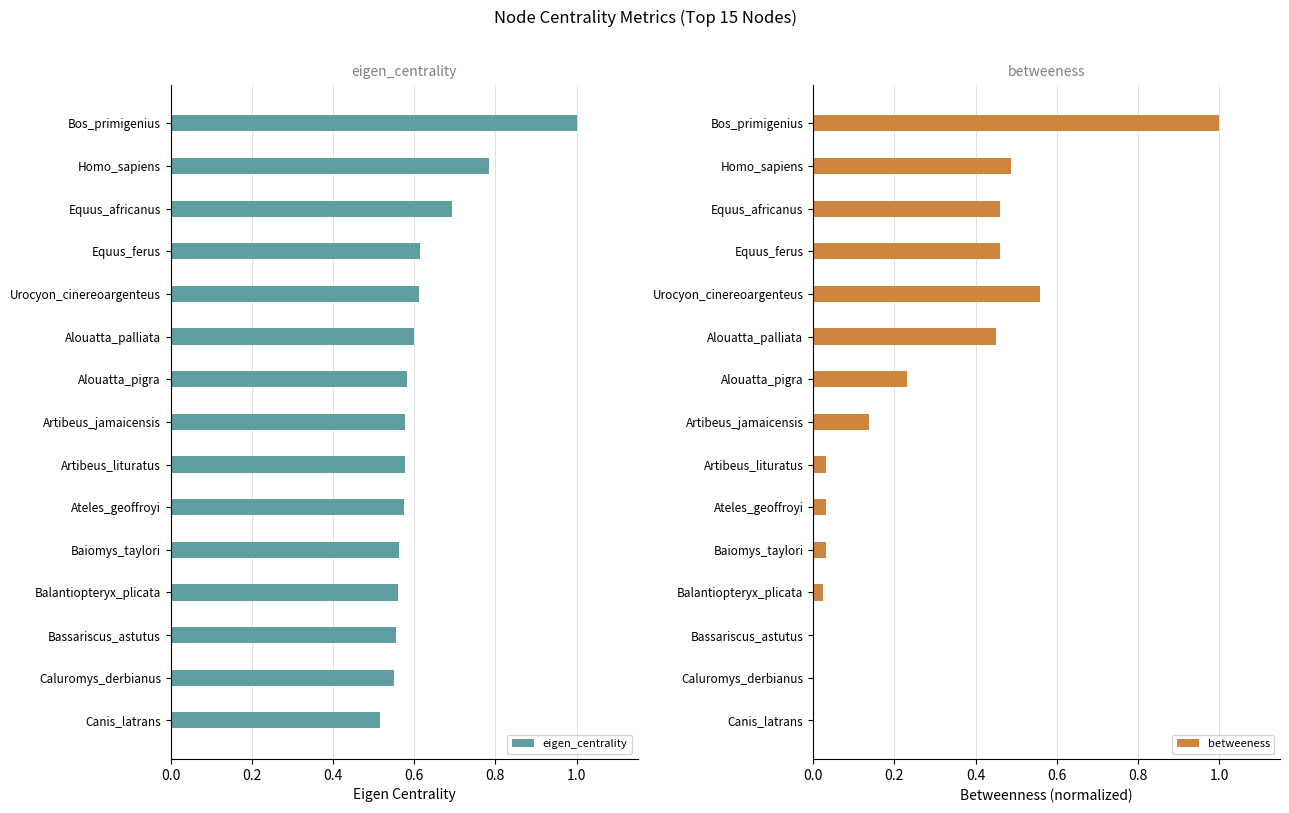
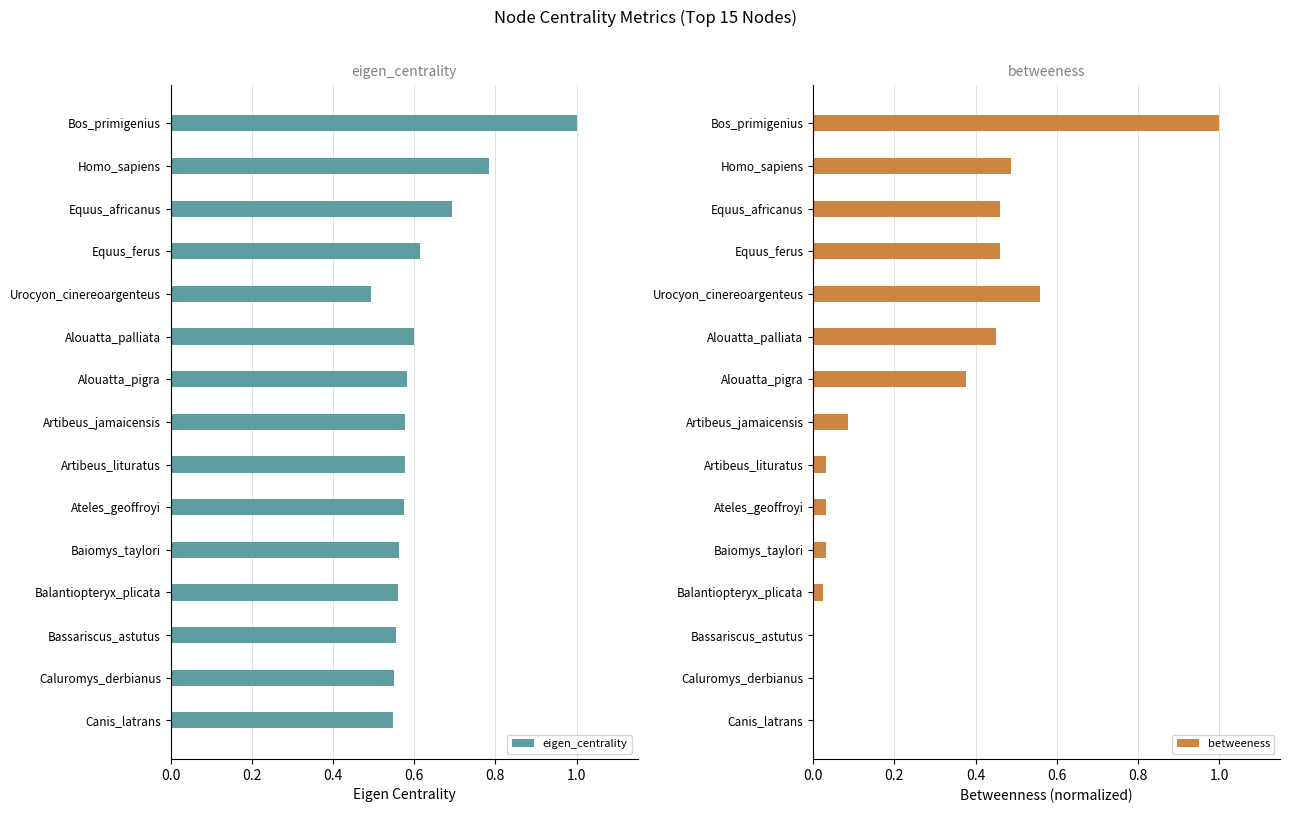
eigen_centrality, Urocyon_cinereoargenteus: 0.61 -> 0.49
eigen_centrality, Canis_latrans: 0.52 -> 0.55
betweeness, Alouatta_pigra: 0.23 -> 0.38
betweeness, Artibeus_jamaicensis: 0.14 -> 0.09
